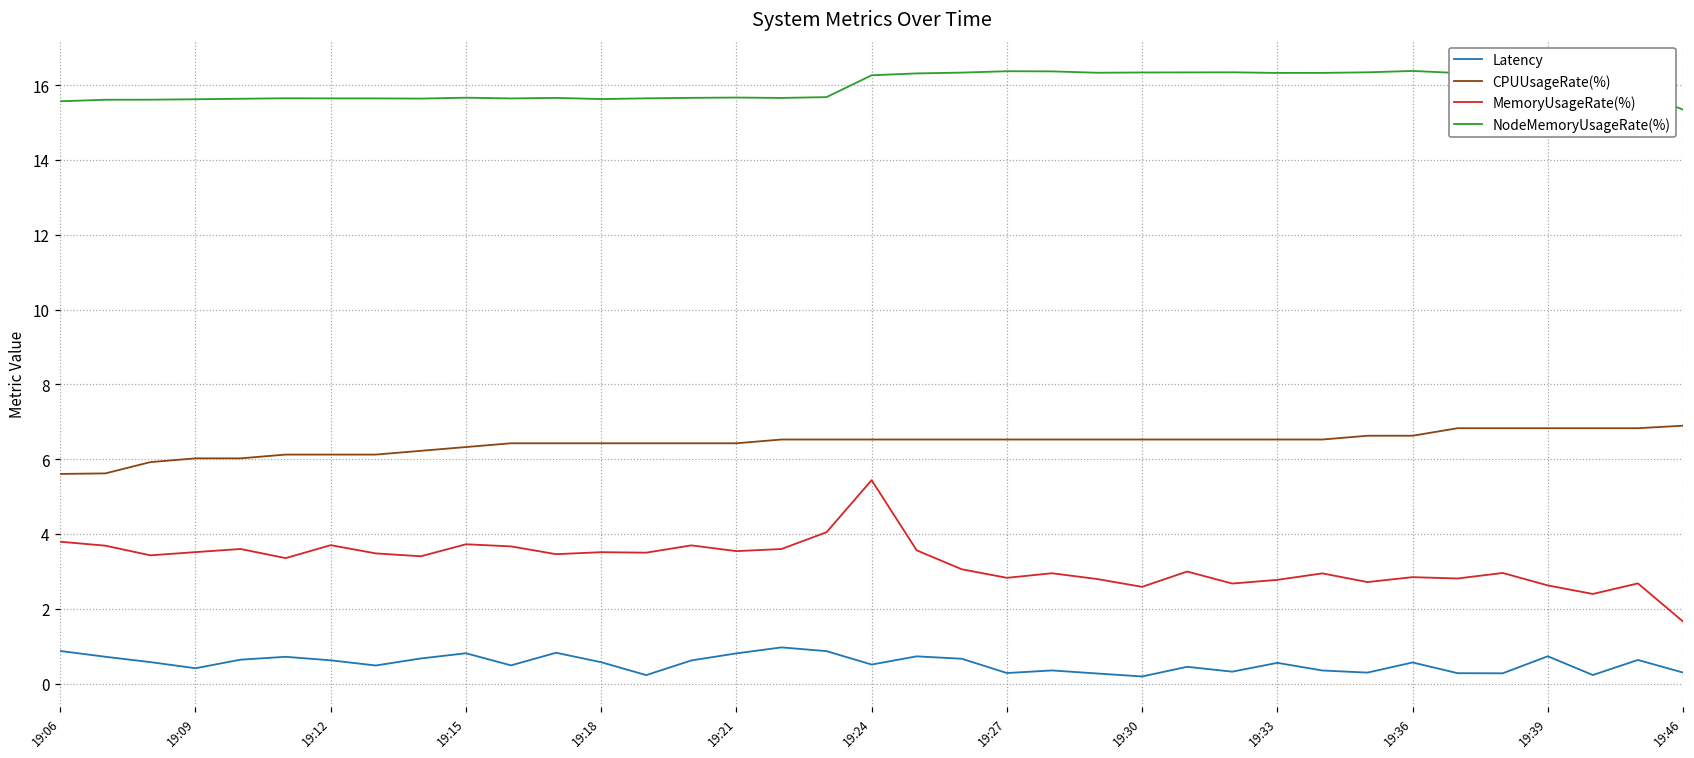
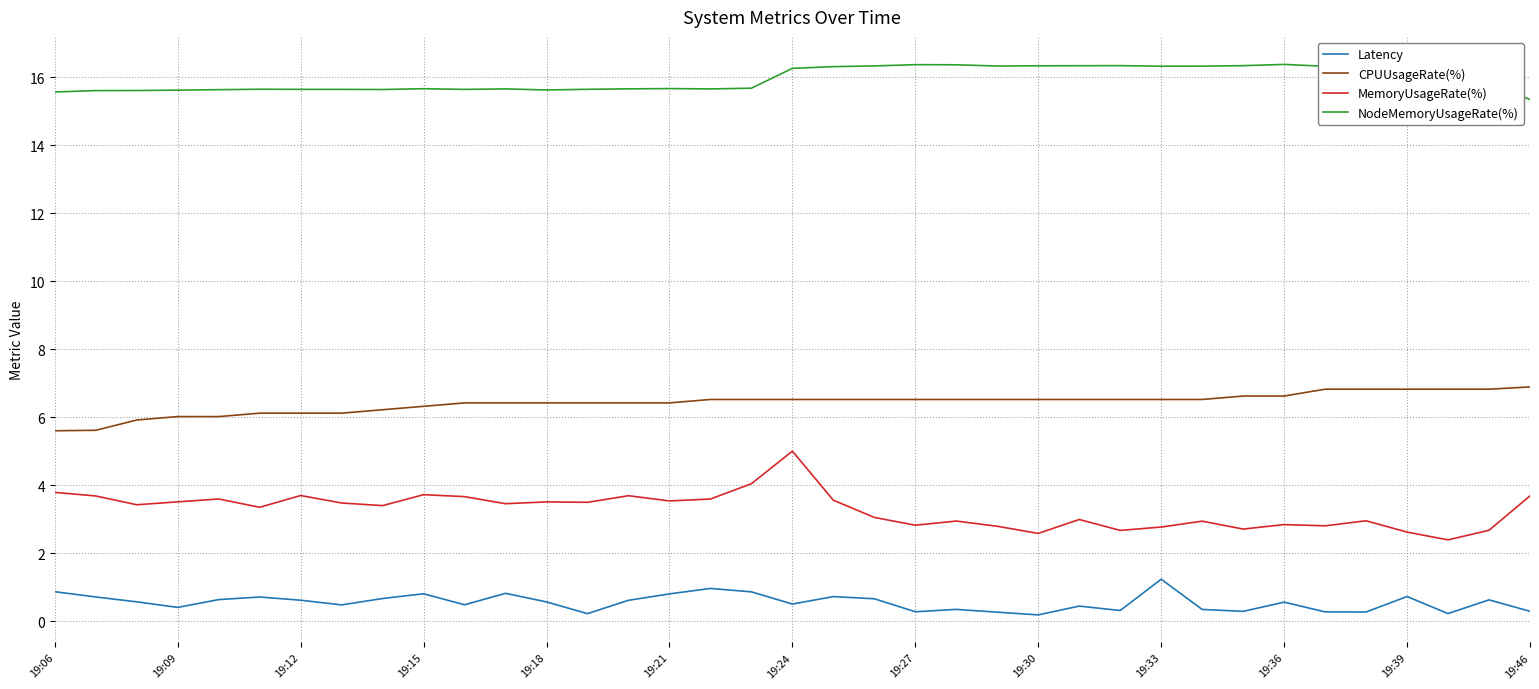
MemoryUsageRate(%), 19:24: 5.4 -> 5.0
Latency, 19:33: 0.6 -> 1.2
MemoryUsageRate(%), 19:46: 1.7 -> 3.7
